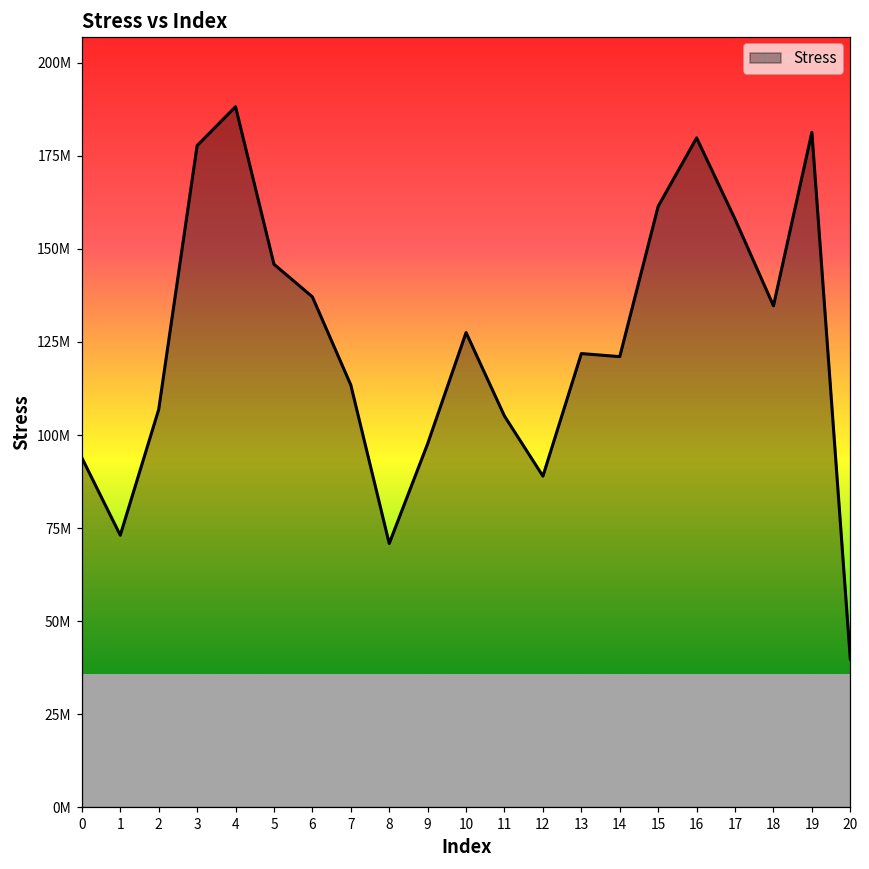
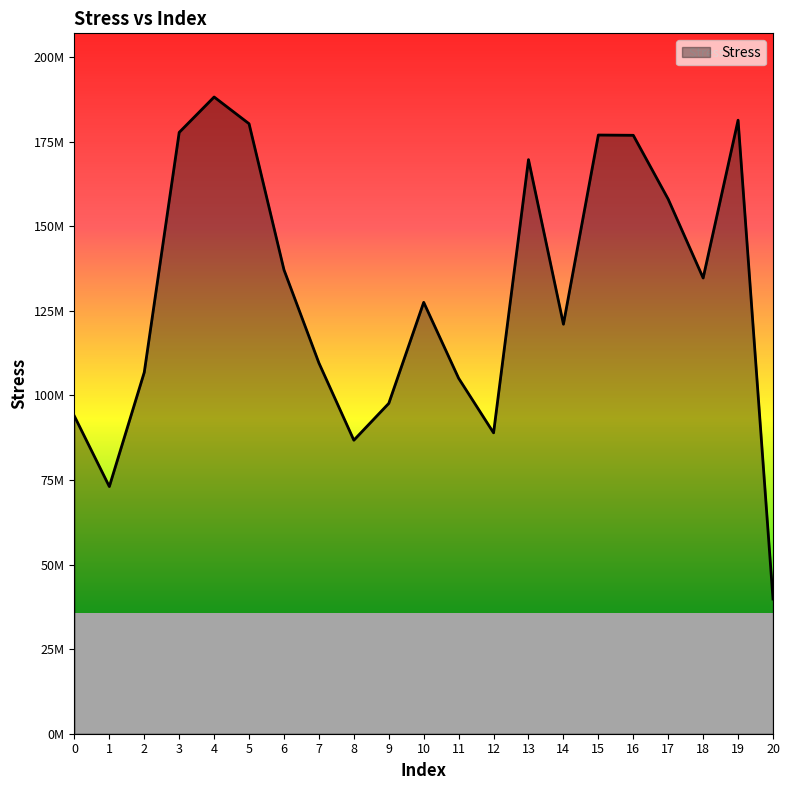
5: 146000000 -> 180000000
7: 113000000 -> 110000000
8: 71000000 -> 87000000
13: 122000000 -> 170000000
15: 161000000 -> 177000000
16: 180000000 -> 177000000
